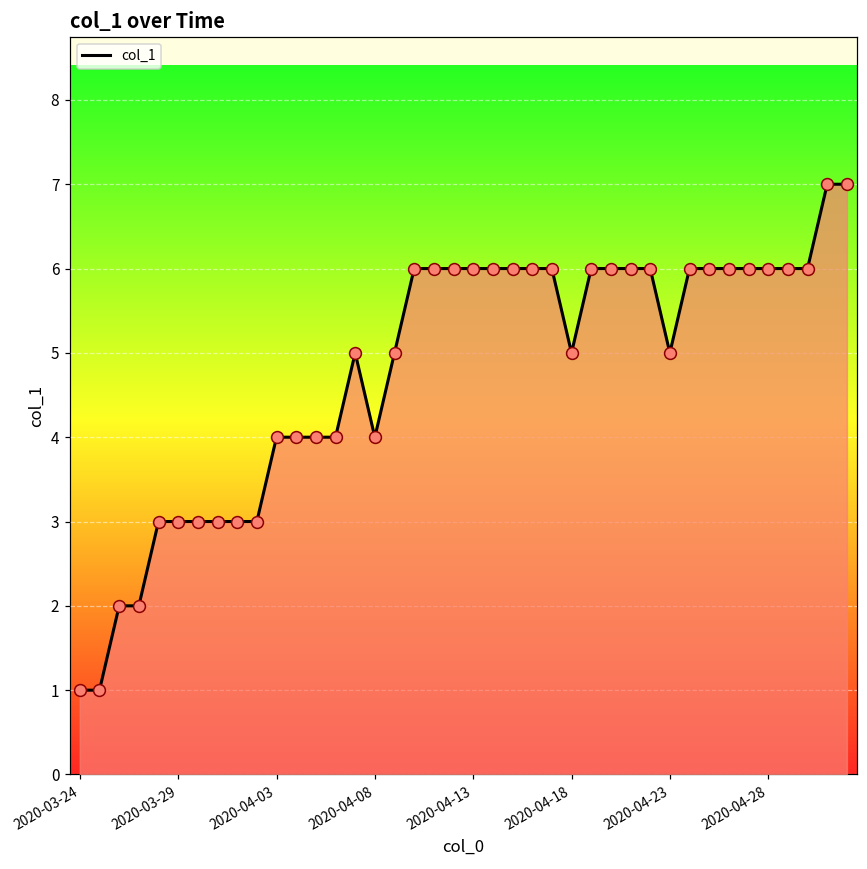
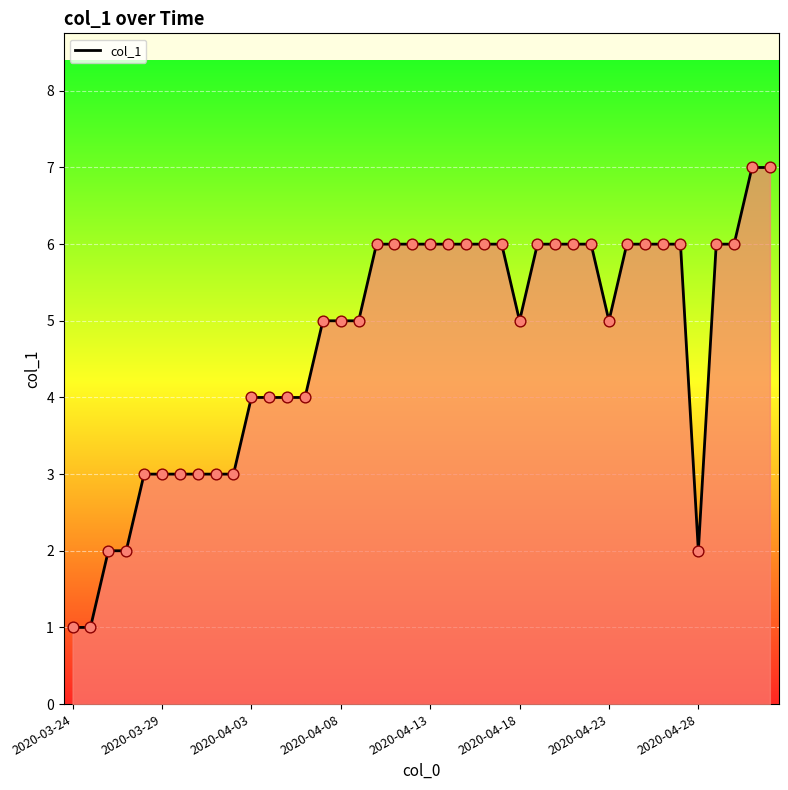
2020-04-08: 4 -> 5
2020-04-28: 6 -> 2
